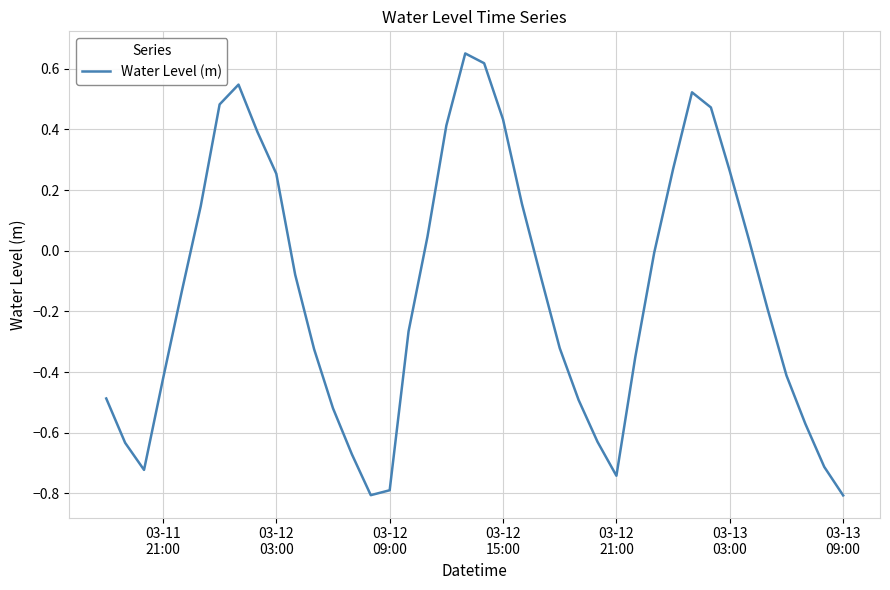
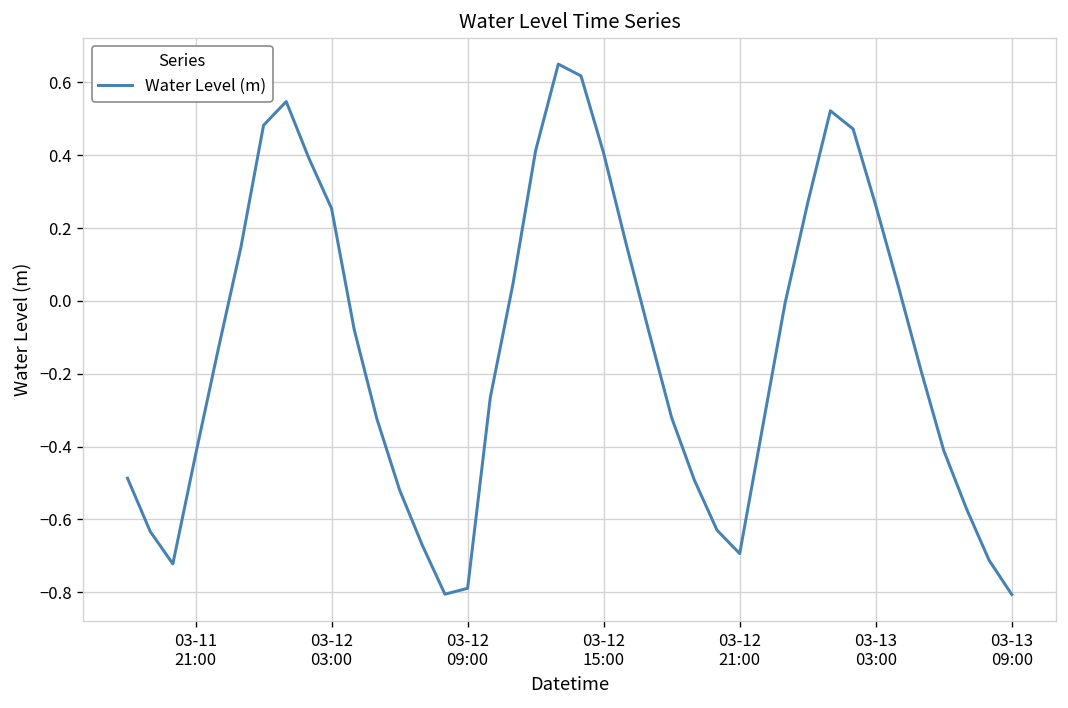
03-12 15:00: 0.43 -> 0.41
03-12 21:00: -0.74 -> -0.69
